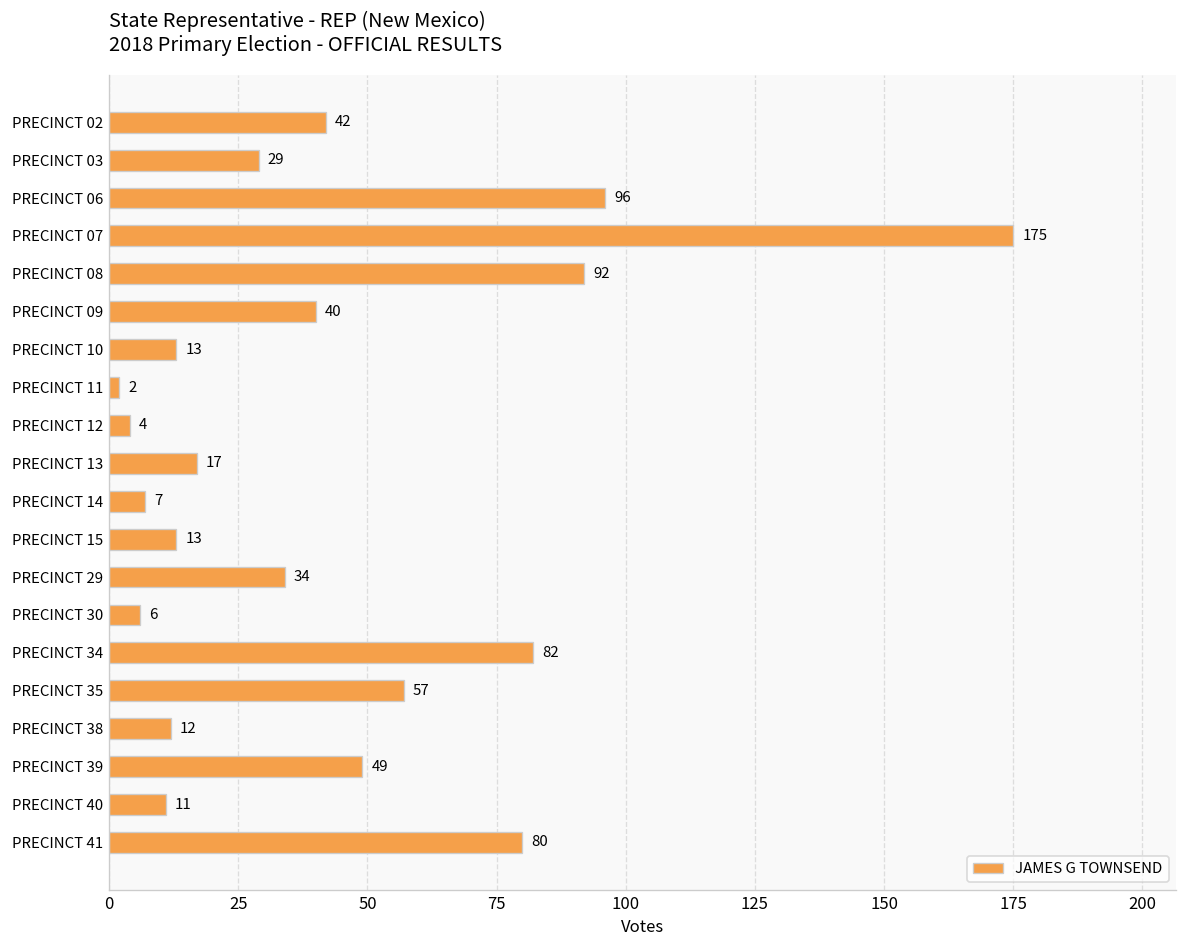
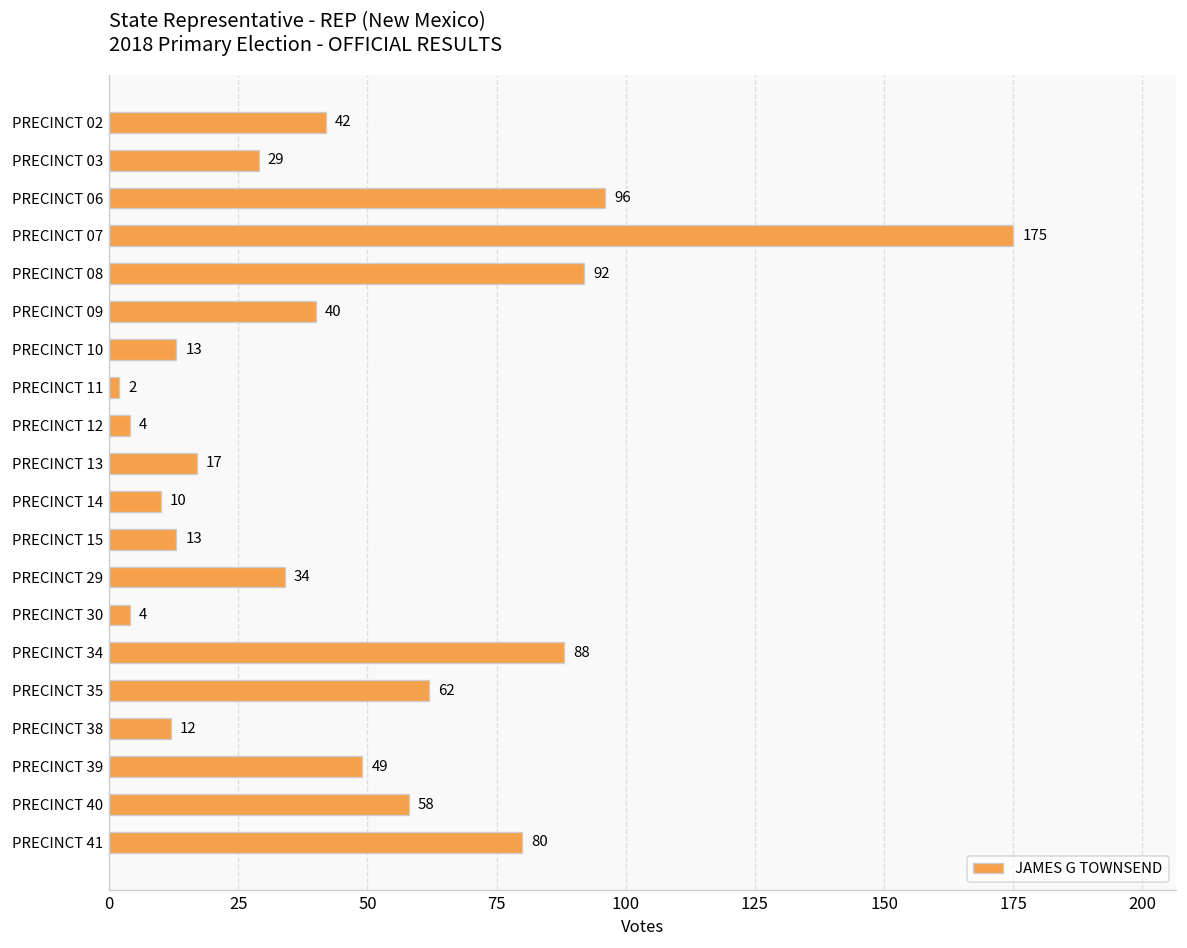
PRECINCT 14: 7 -> 10
PRECINCT 30: 6 -> 4
PRECINCT 34: 82 -> 88
PRECINCT 35: 57 -> 62
PRECINCT 40: 11 -> 58
